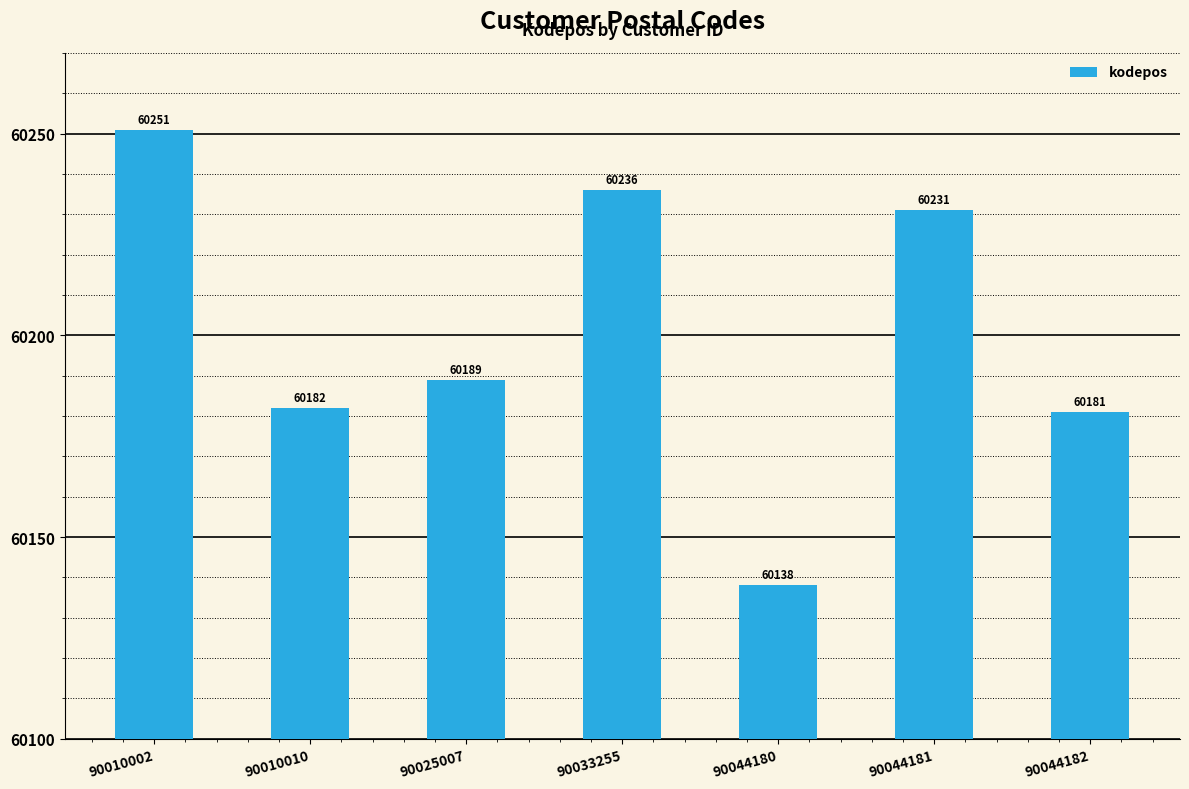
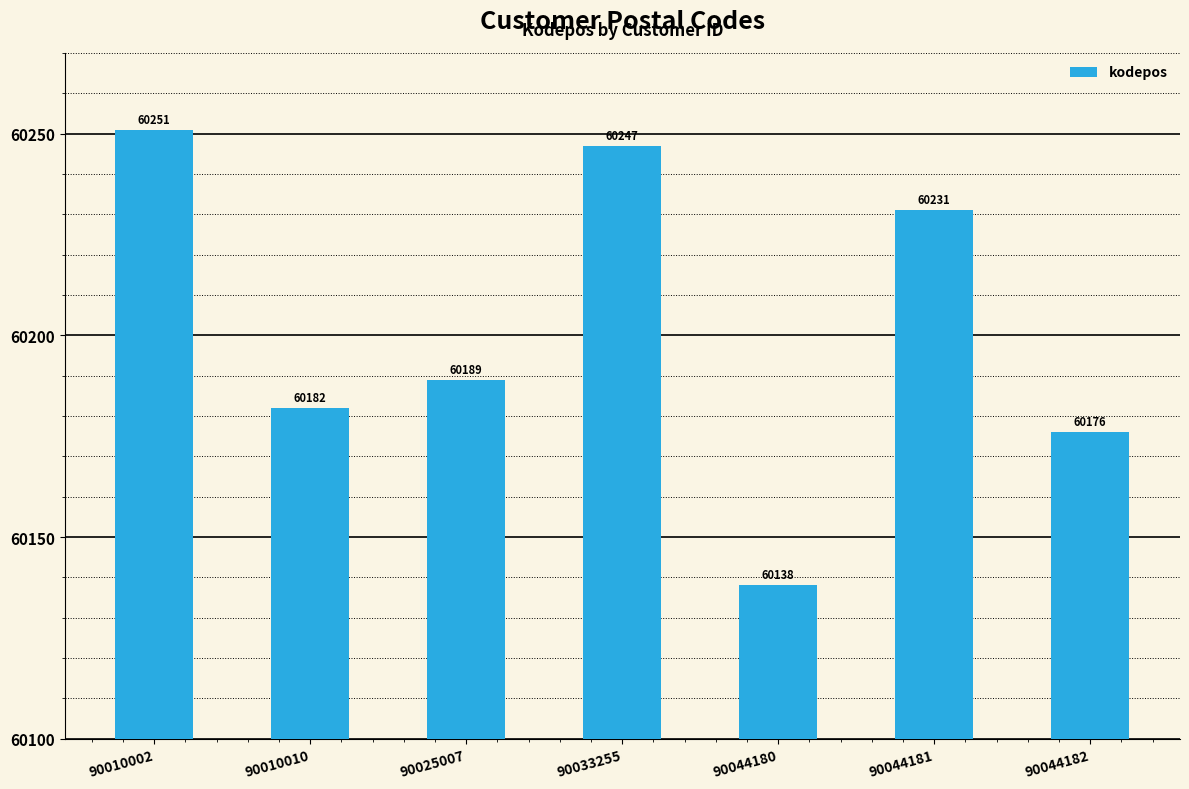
90033255: 60236 -> 60247
90044182: 60181 -> 60176
